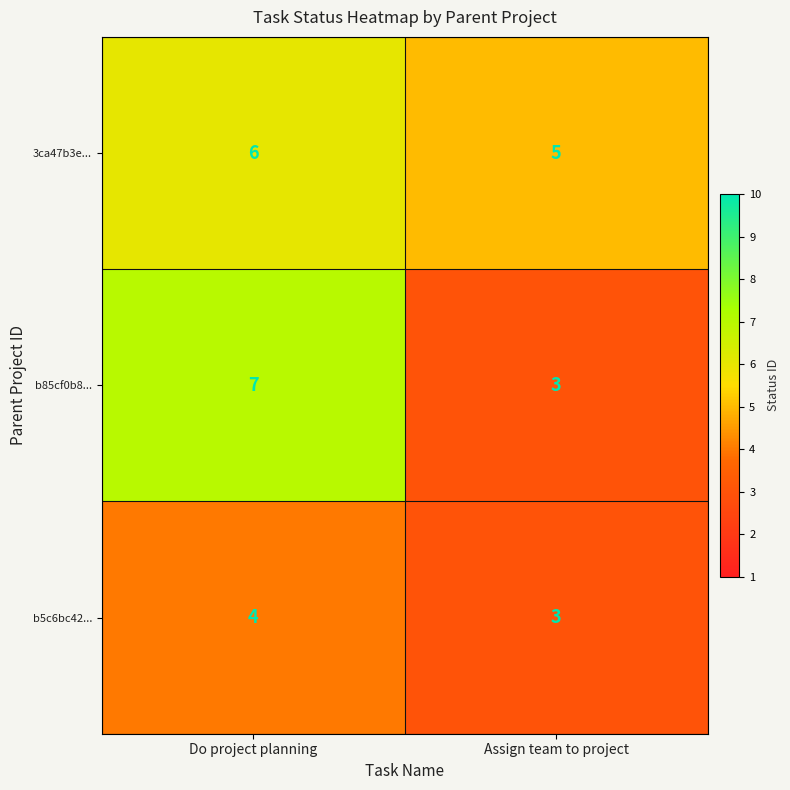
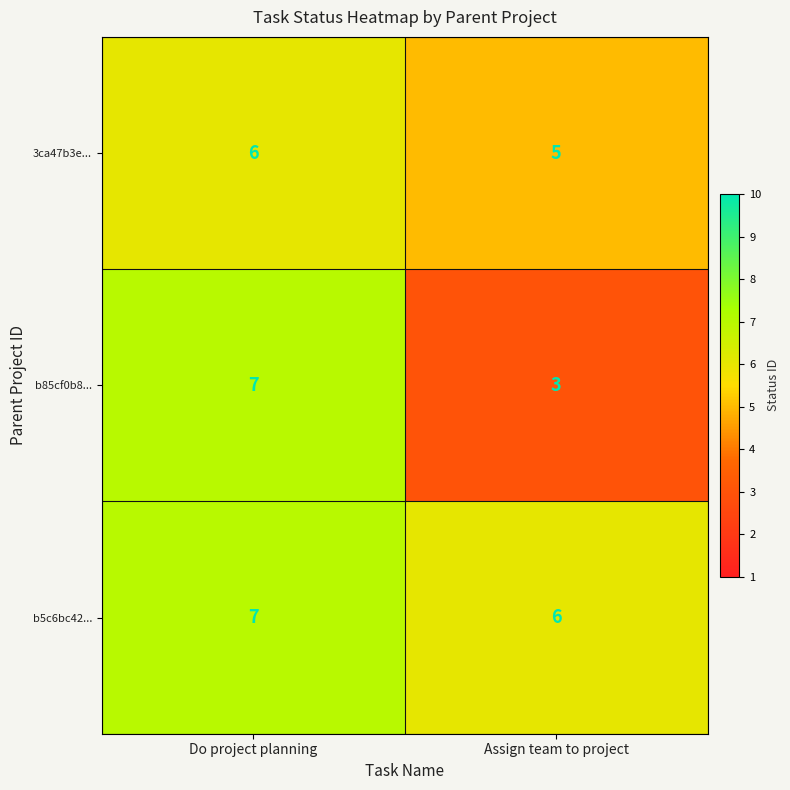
b5c6bc42..., Do project planning: 4 -> 7
b5c6bc42..., Assign team to project: 3 -> 6
